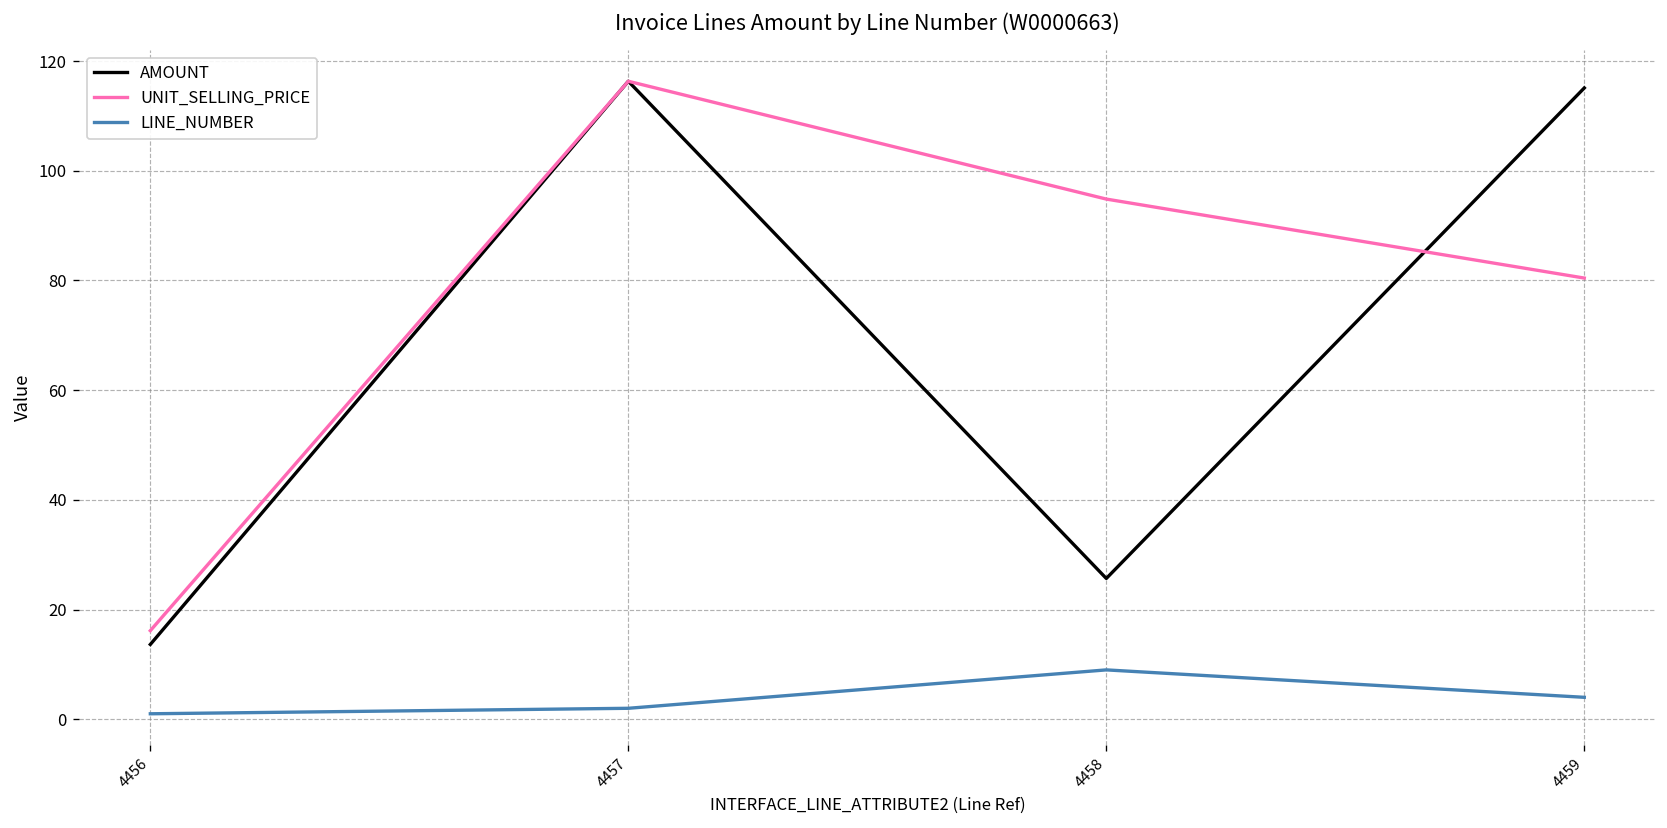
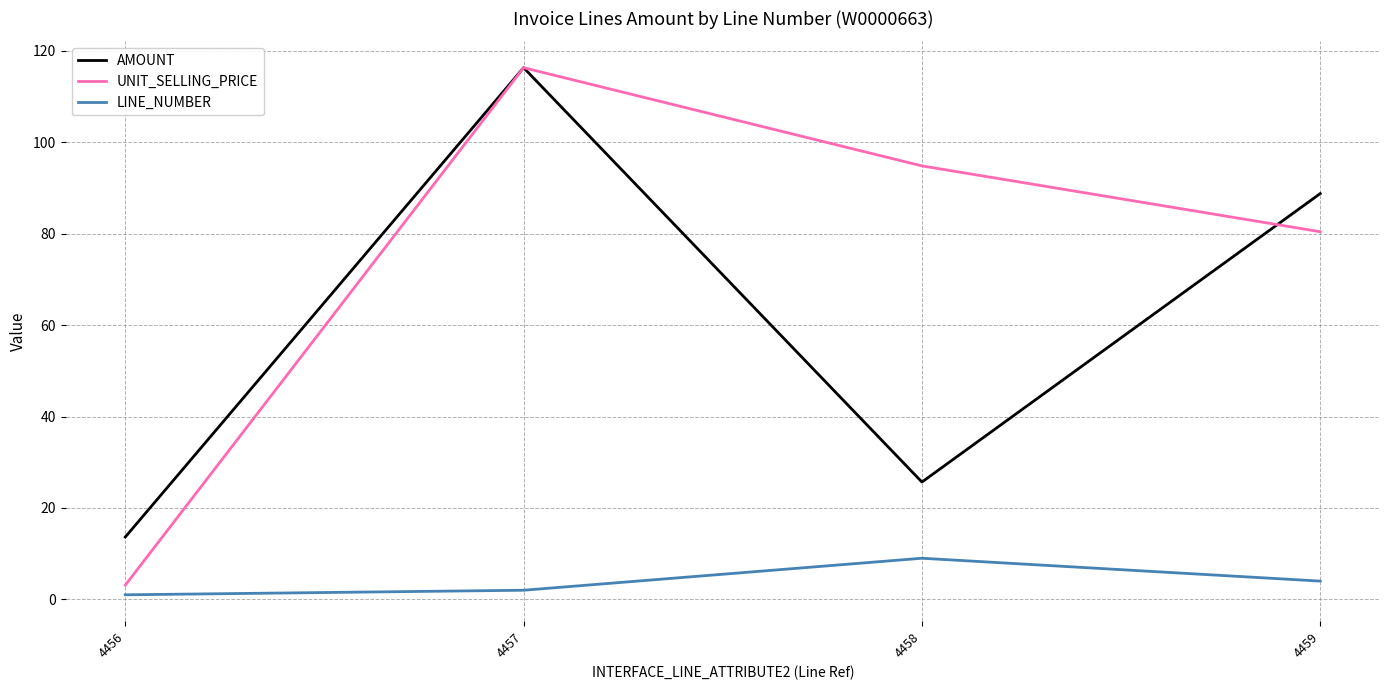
UNIT_SELLING_PRICE, 4456: 16 -> 3
AMOUNT, 4459: 115 -> 89
